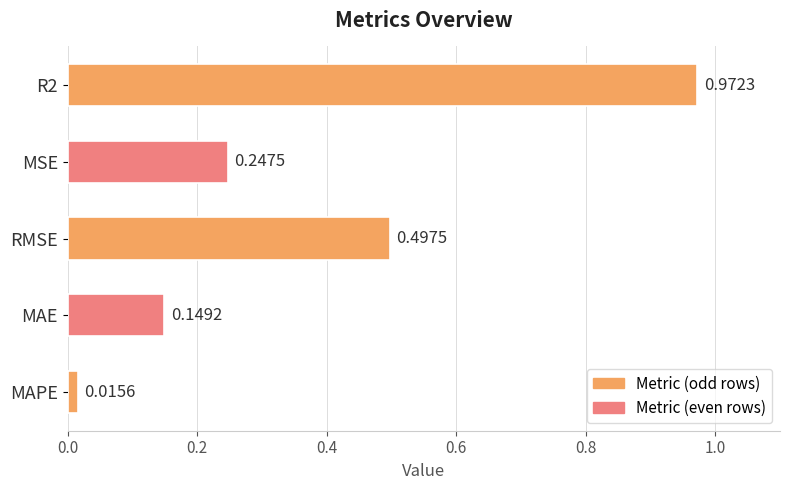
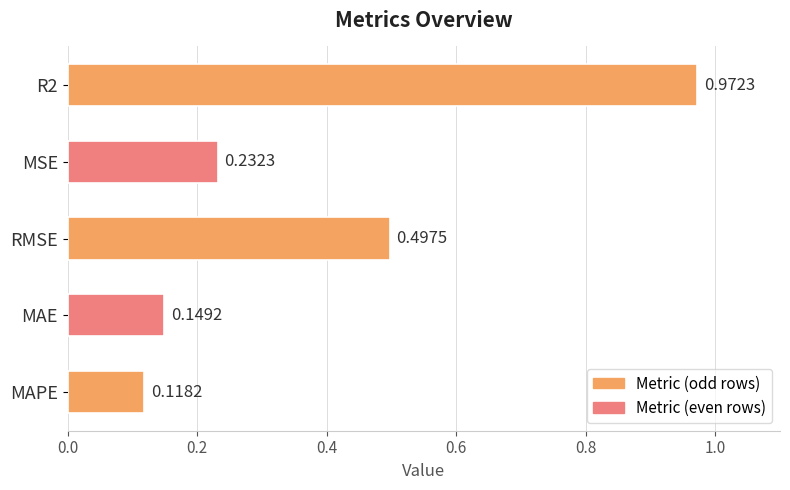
MSE: 0.2475 -> 0.2323
MAPE: 0.0156 -> 0.1182
